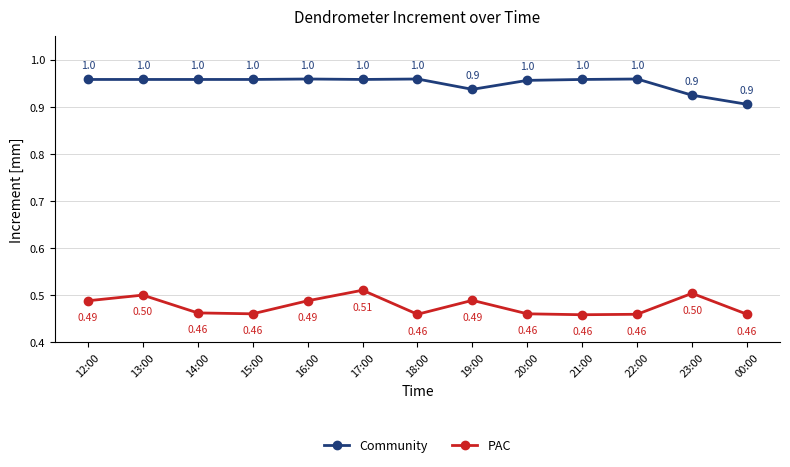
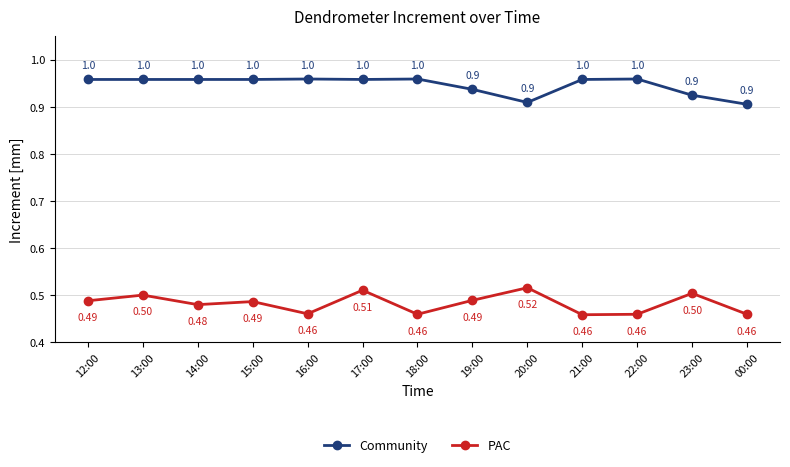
PAC, 14:00: 0.46 -> 0.48
PAC, 15:00: 0.46 -> 0.49
PAC, 16:00: 0.49 -> 0.46
Community, 20:00: 1.0 -> 0.9
PAC, 20:00: 0.46 -> 0.52
